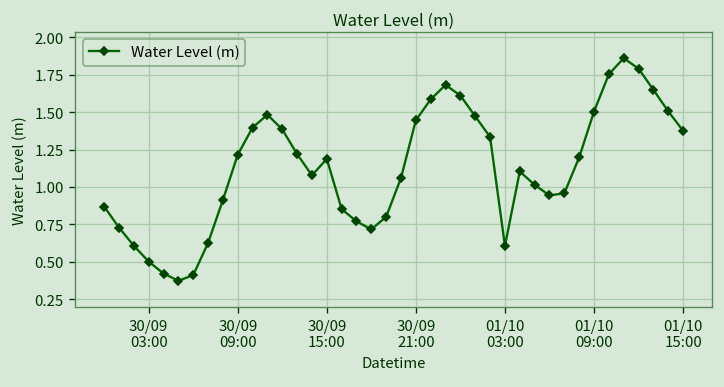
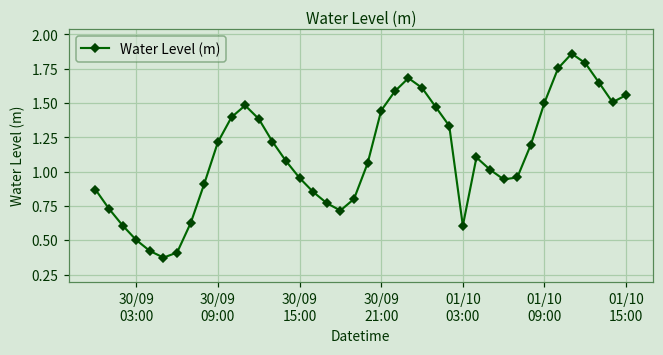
30/09 15:00: 1.19 -> 0.95
01/10 15:00: 1.38 -> 1.56
